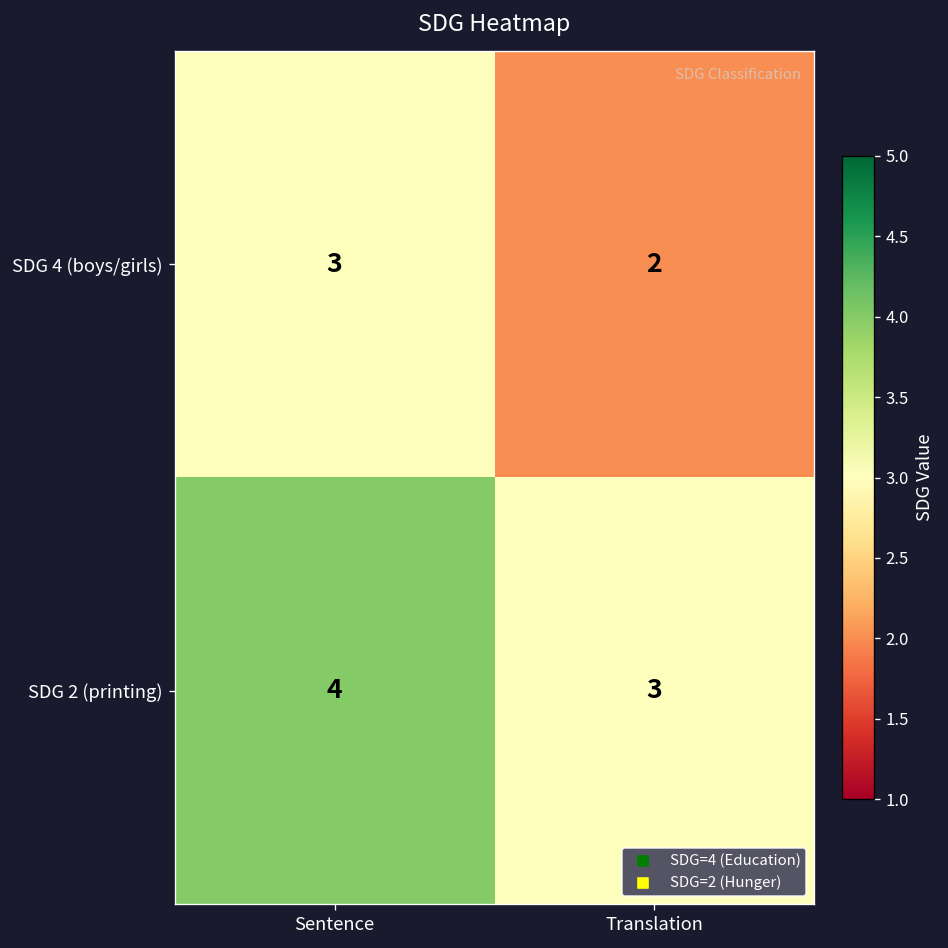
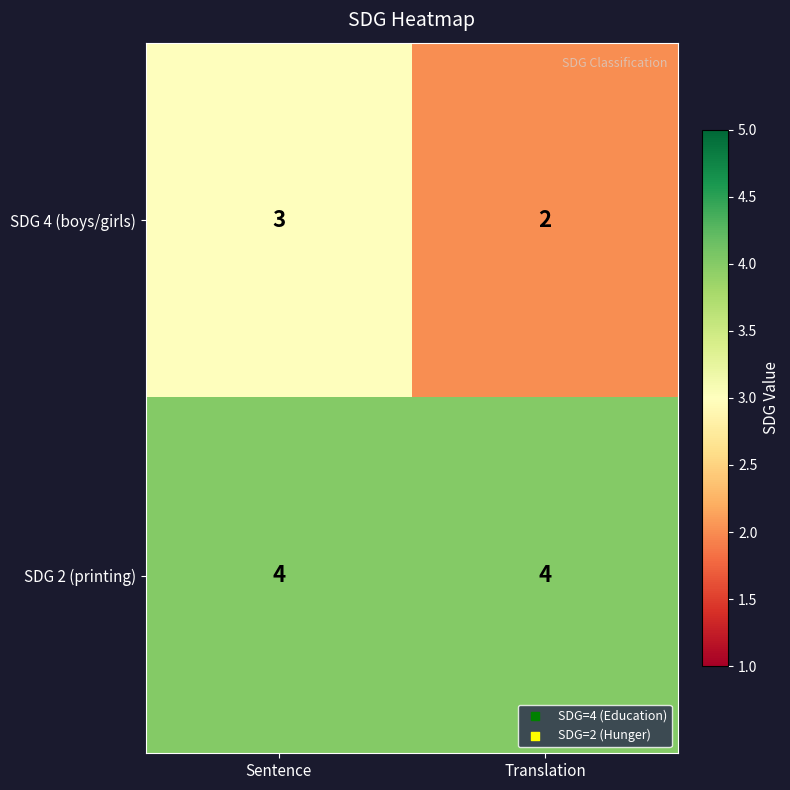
SDG 2 (printing), Translation: 3 -> 4
